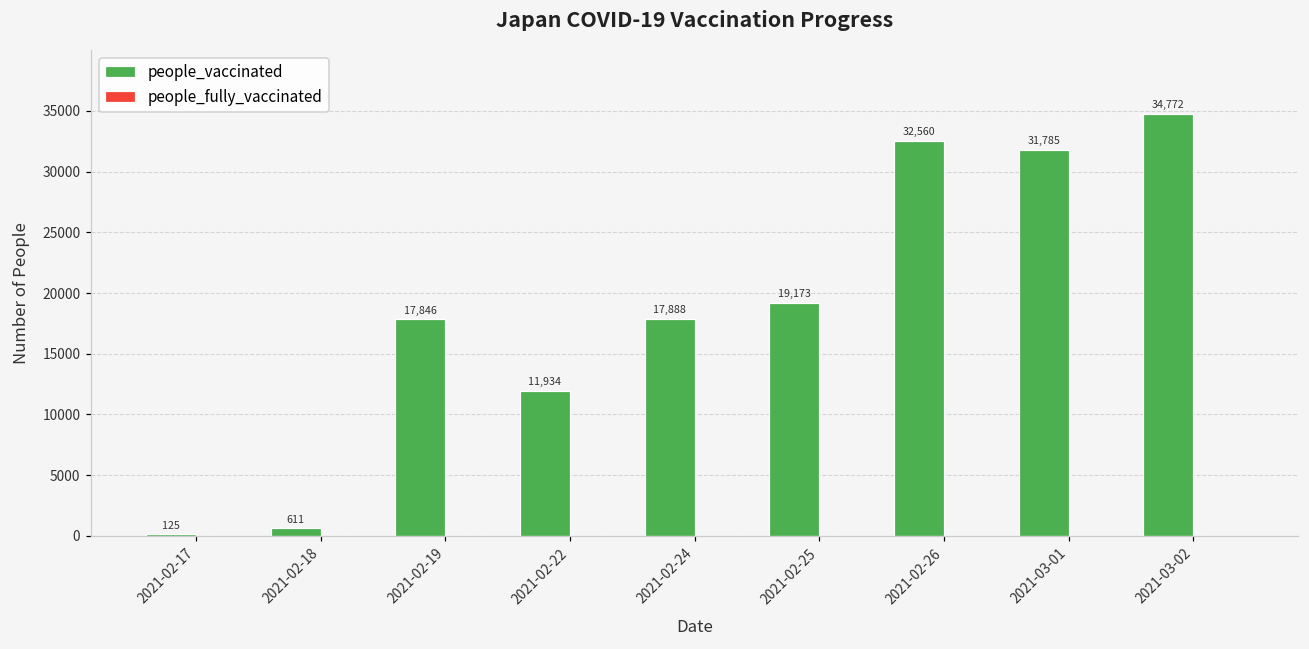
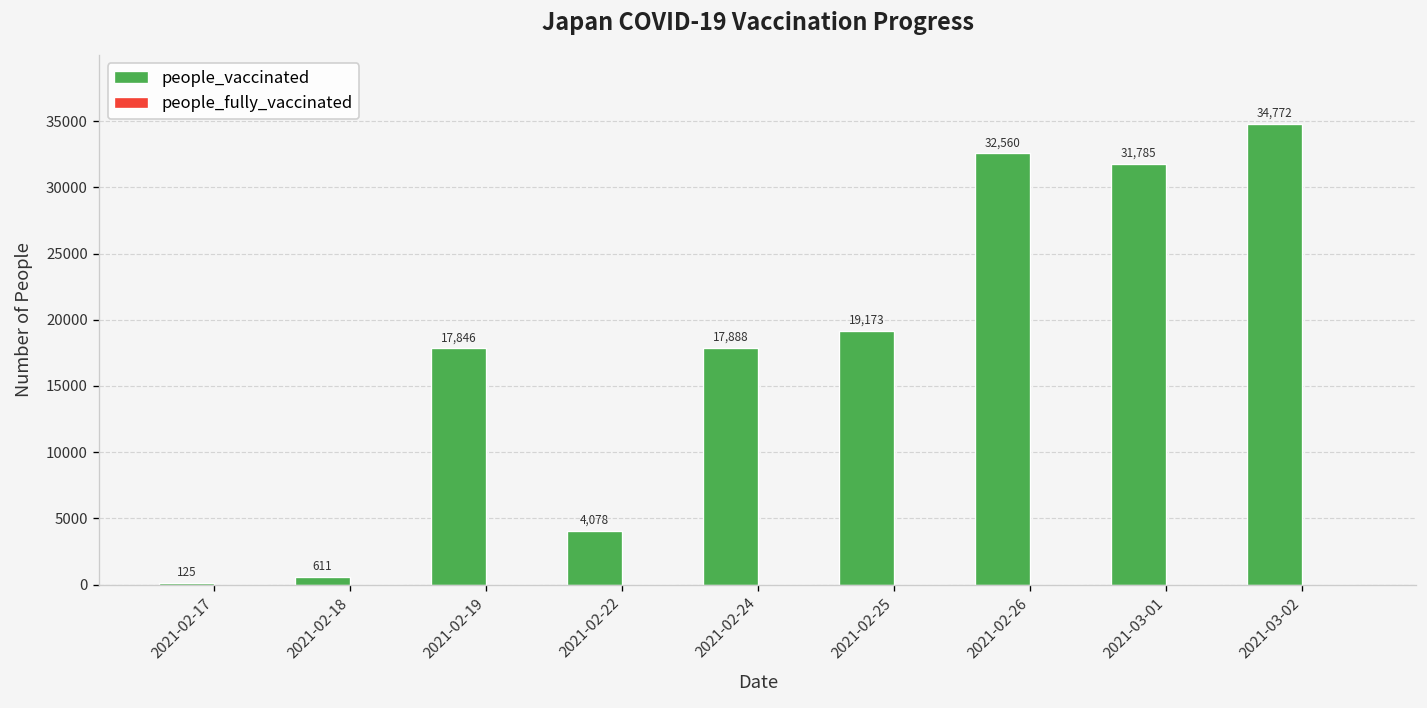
people_vaccinated, 2021-02-22: 11,934 -> 4,078
